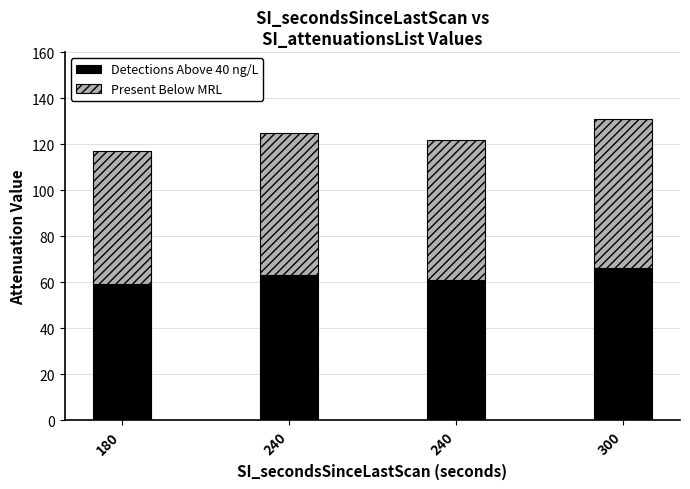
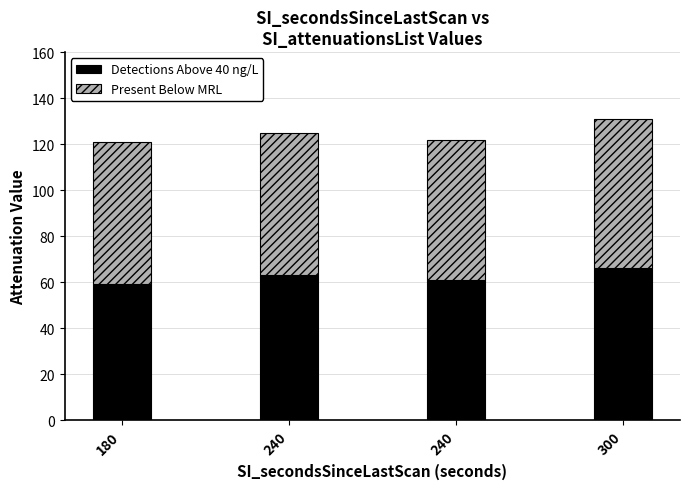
Present Below MRL, 180: 58 -> 62
